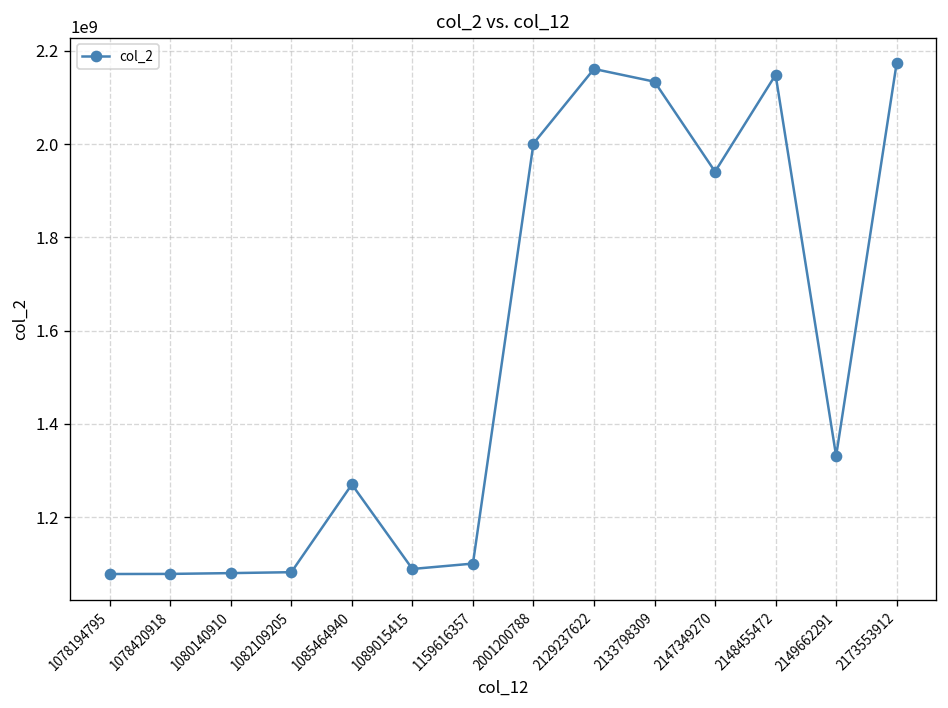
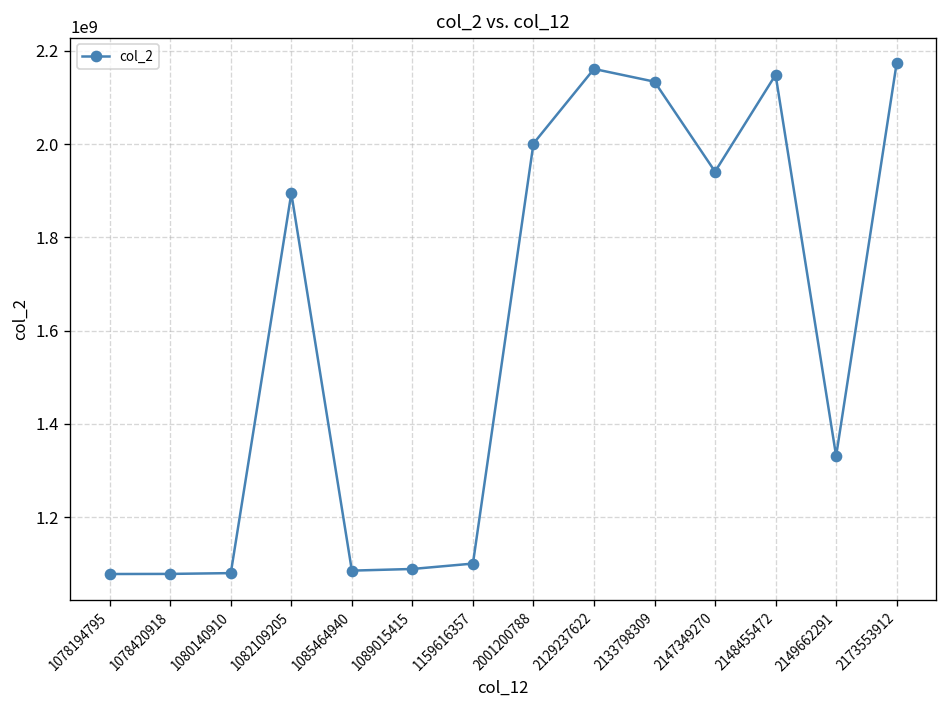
1082109205: 1080000000 -> 1890000000
1085464940: 1270000000 -> 1090000000
